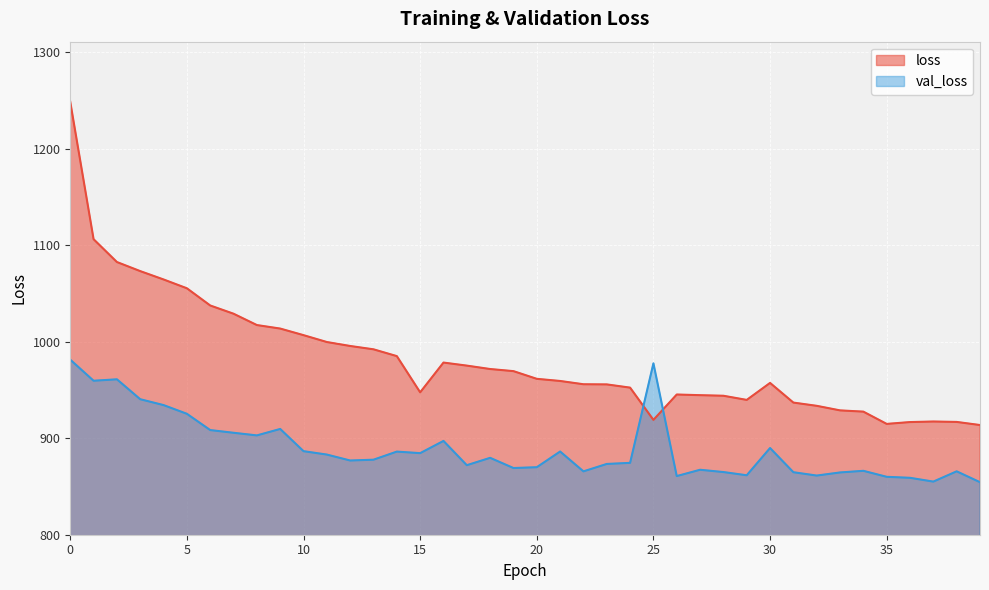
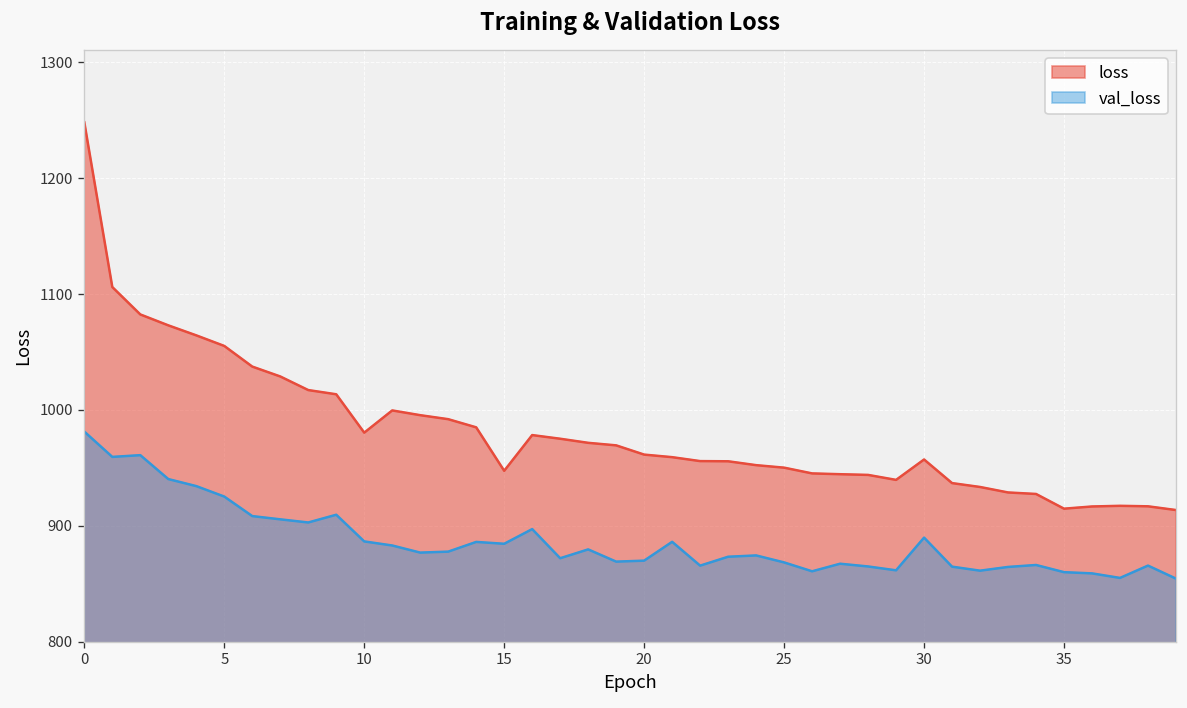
loss, 10: 1010 -> 980
loss, 25: 920 -> 950
val_loss, 25: 980 -> 870
